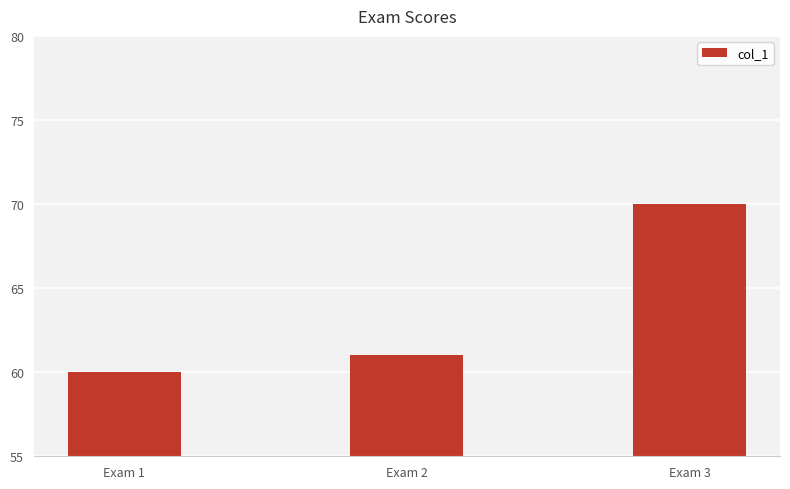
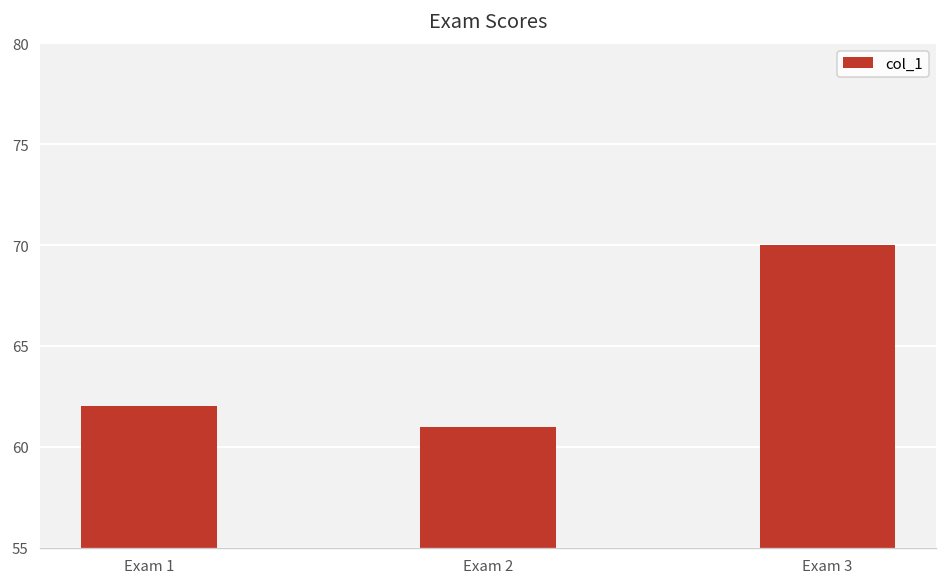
Exam 1: 60 -> 62
